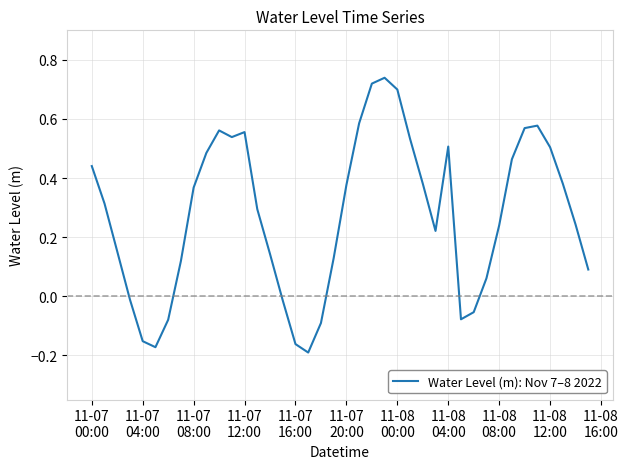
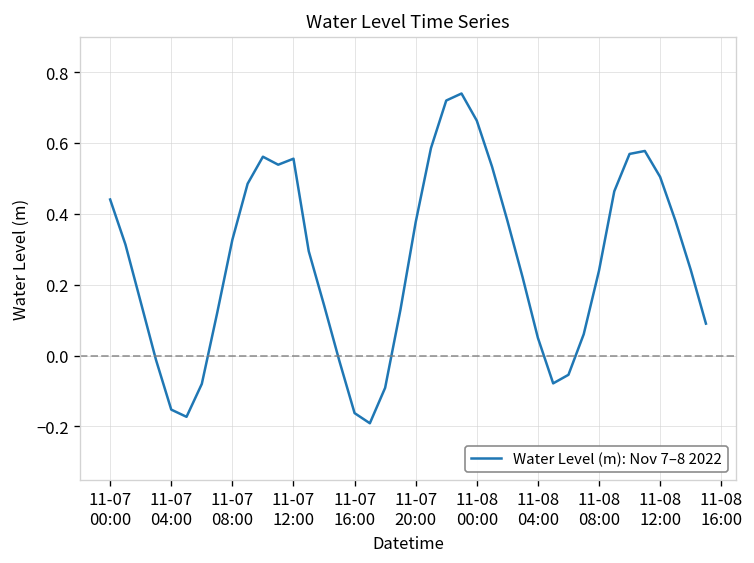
11-07 08:00: 0.37 -> 0.33
11-08 00:00: 0.70 -> 0.66
11-08 04:00: 0.51 -> 0.05
